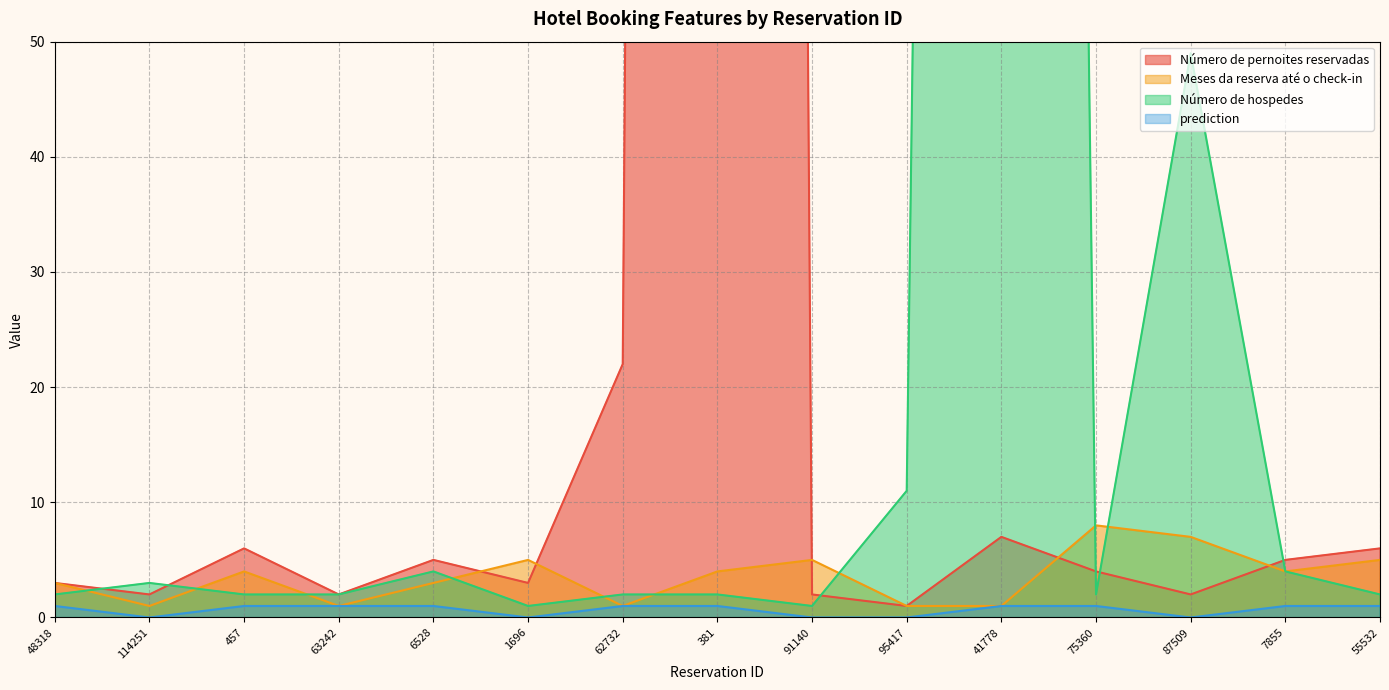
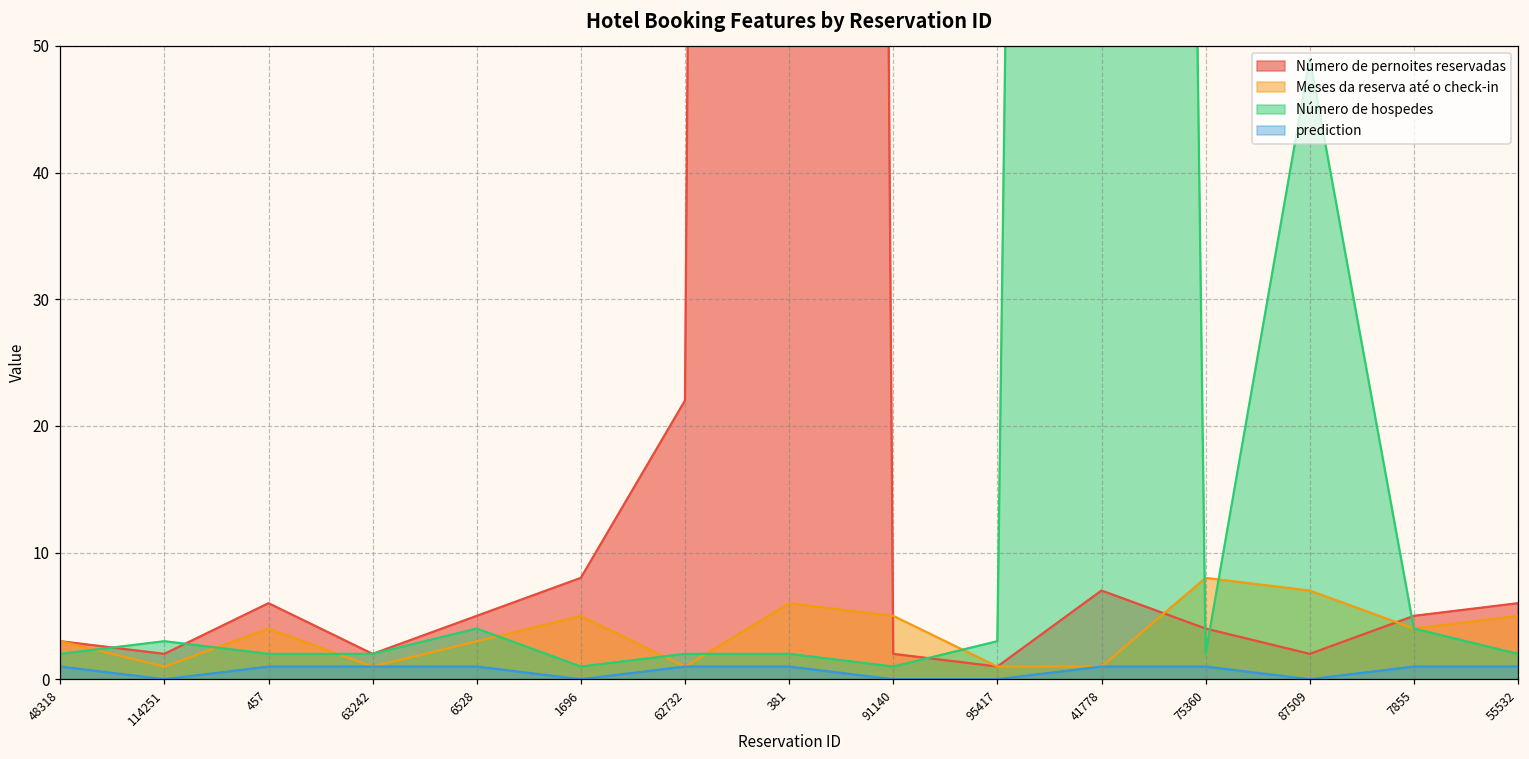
Número de pernoites reservadas, 1696: 3 -> 8
Meses da reserva até o check-in, 381: 4 -> 6
Número de hospedes, 95417: 11 -> 3
